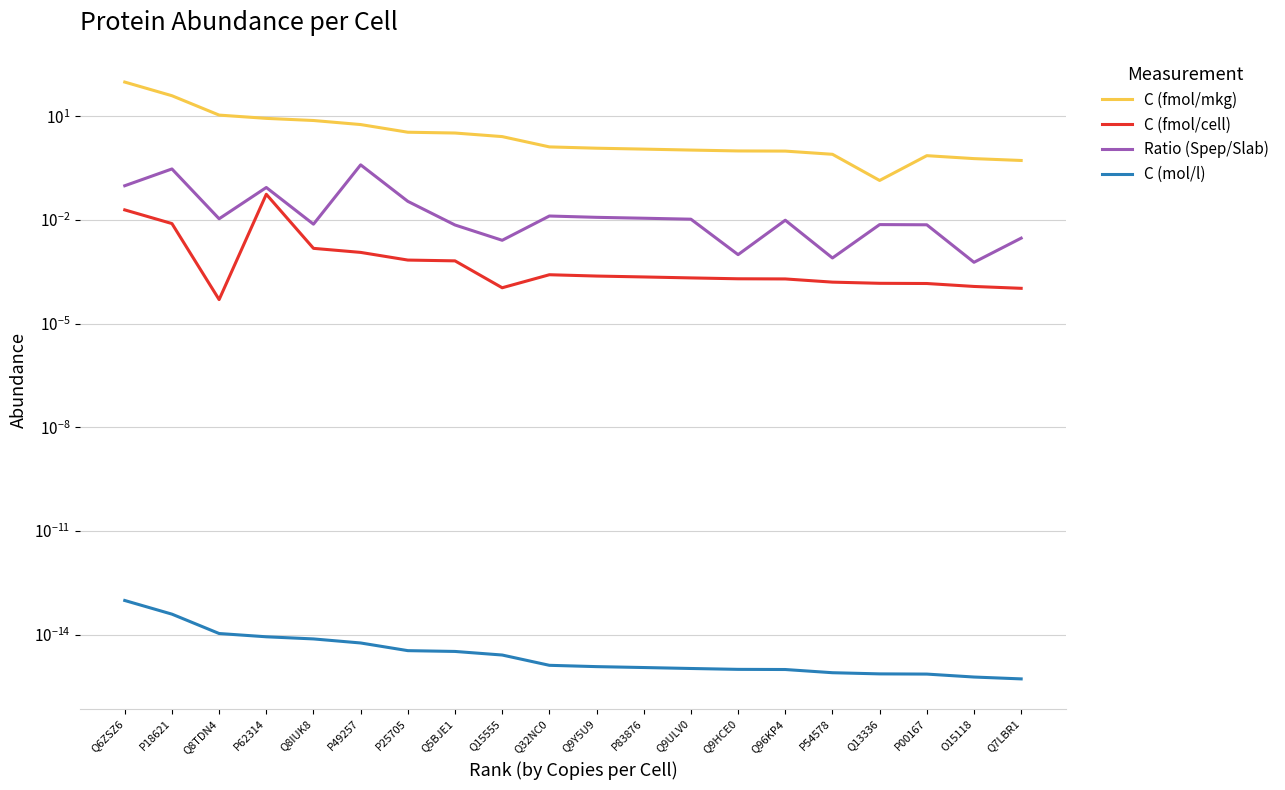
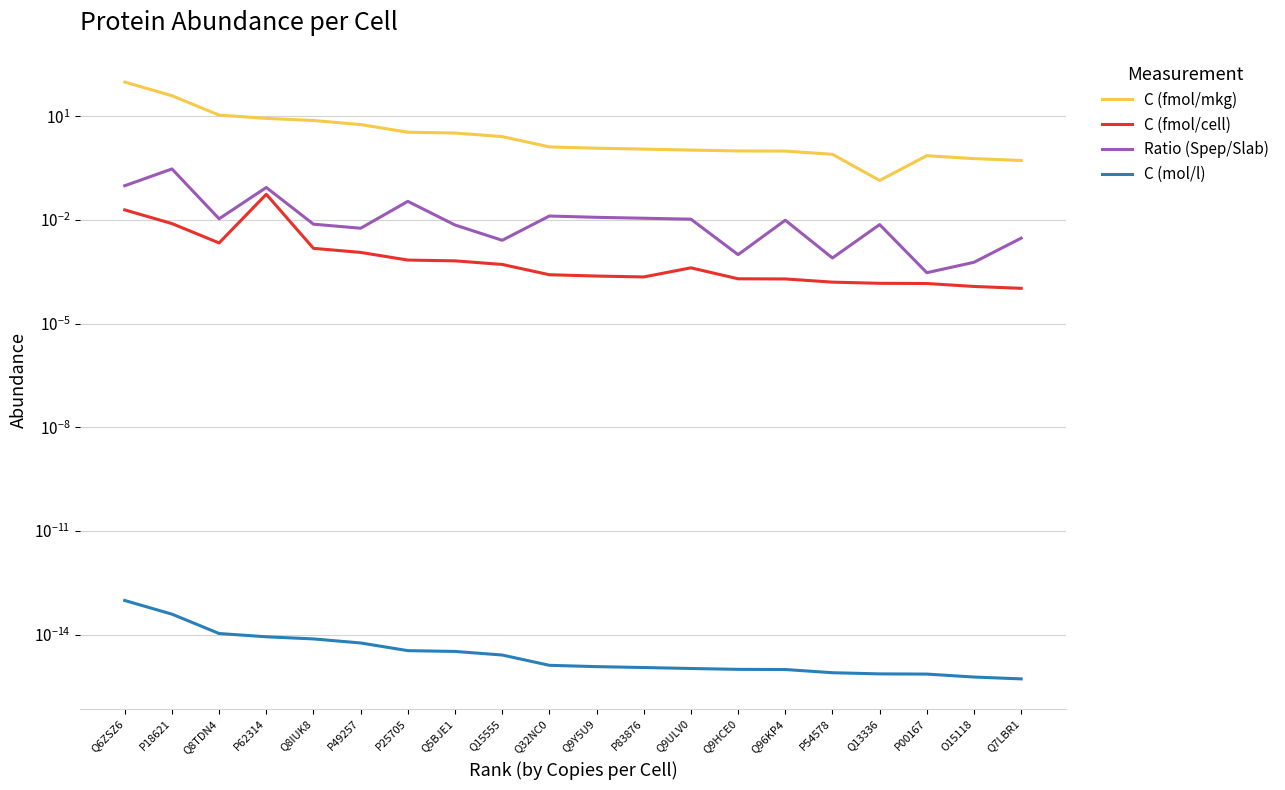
C (fmol/cell), Q8TDN4: 0.00005 -> 0.002
Ratio (Spep/Slab), P49257: 0.4 -> 0.006
C (fmol/cell), Q15555: 0.00011 -> 0.0005
C (fmol/cell), Q9ULV0: 0.0002 -> 0.0004
Ratio (Spep/Slab), P00167: 0.007 -> 0.0003
